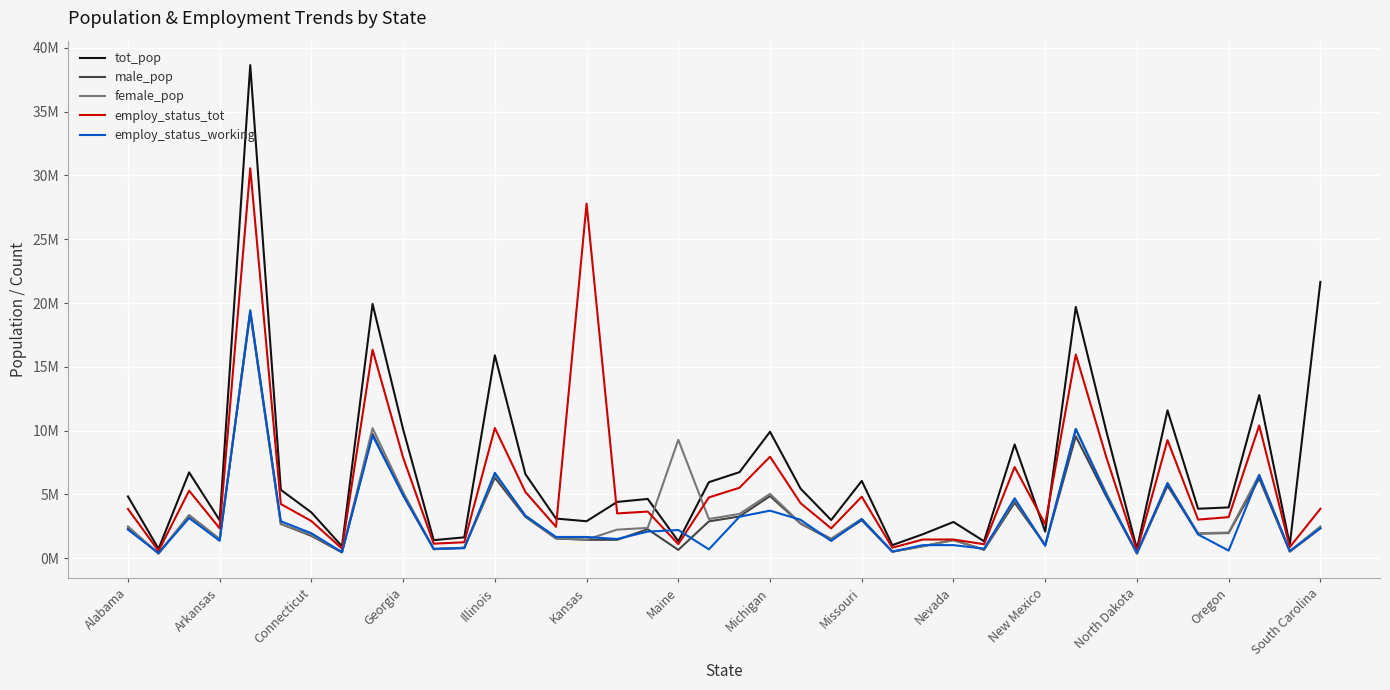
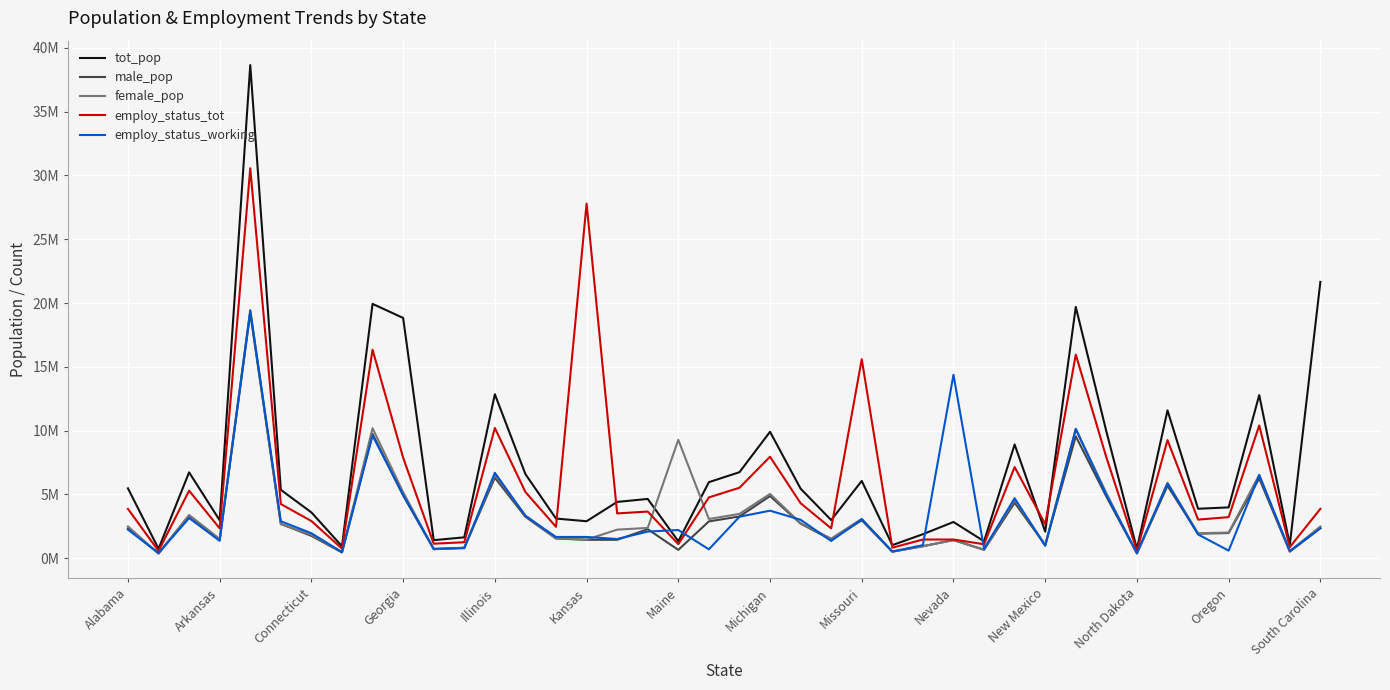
tot_pop, Alabama: 4800000 -> 5500000
tot_pop, Georgia: 10100000 -> 18800000
tot_pop, Illinois: 15900000 -> 12900000
employ_status_tot, Missouri: 4800000 -> 15600000
employ_status_working, Nevada: 1000000 -> 14400000
